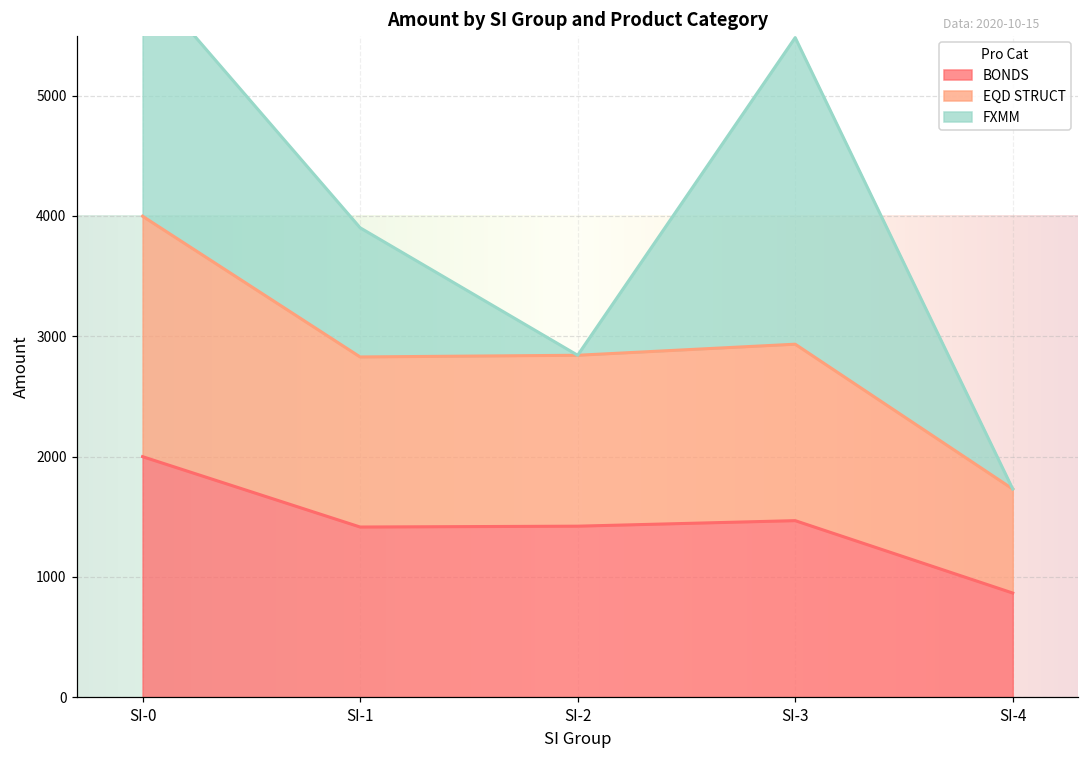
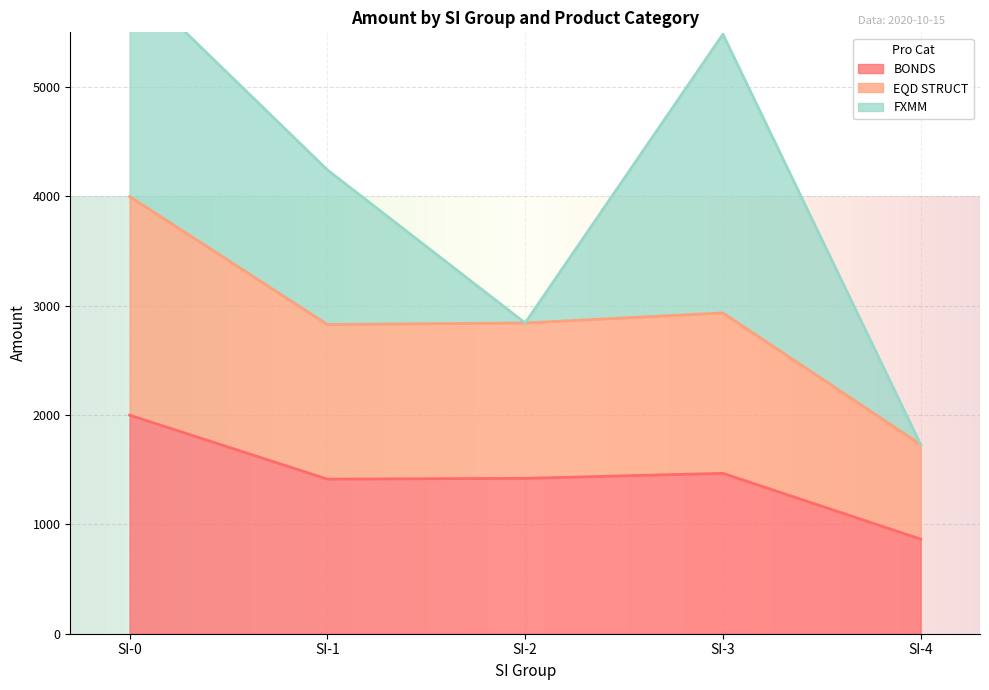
FXMM, SI-1: 1070 -> 1410
